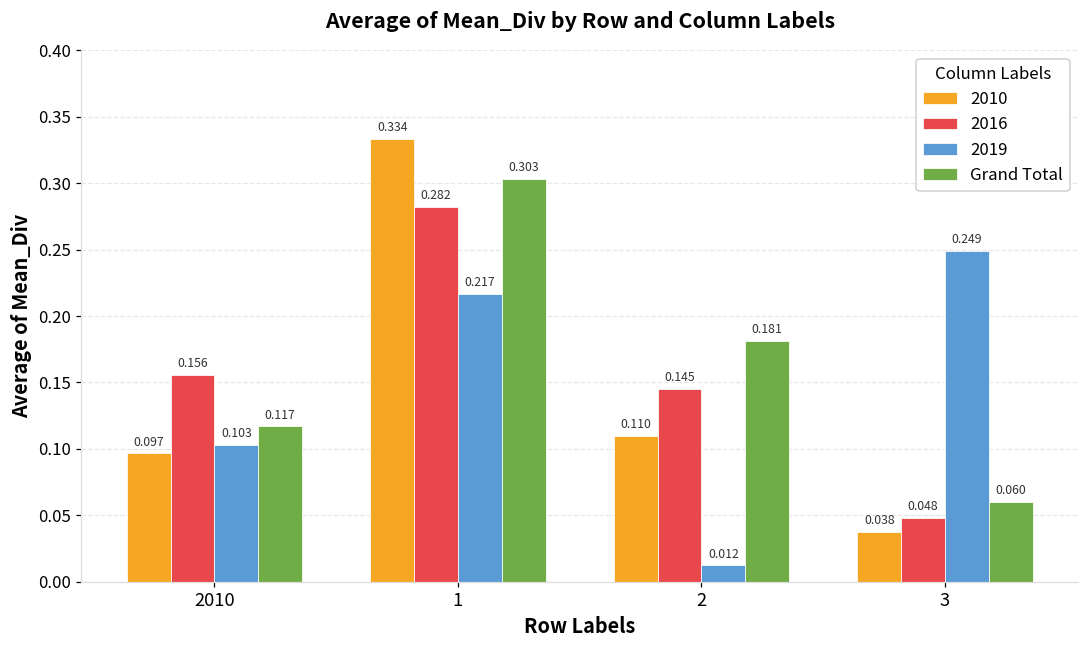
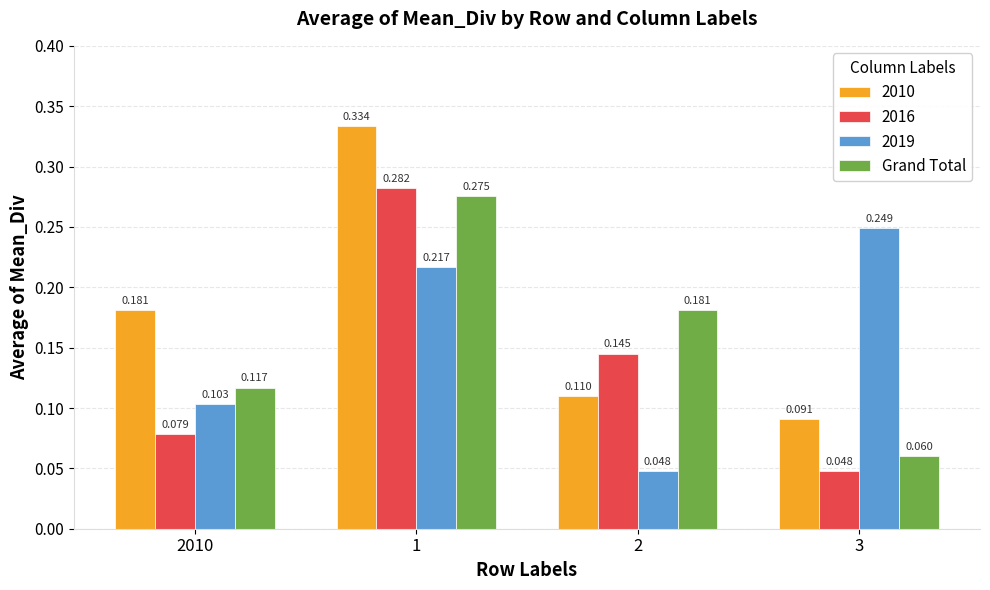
2010, 2010: 0.097 -> 0.181
2016, 2010: 0.156 -> 0.079
Grand Total, 1: 0.303 -> 0.275
2019, 2: 0.012 -> 0.048
2010, 3: 0.038 -> 0.091
